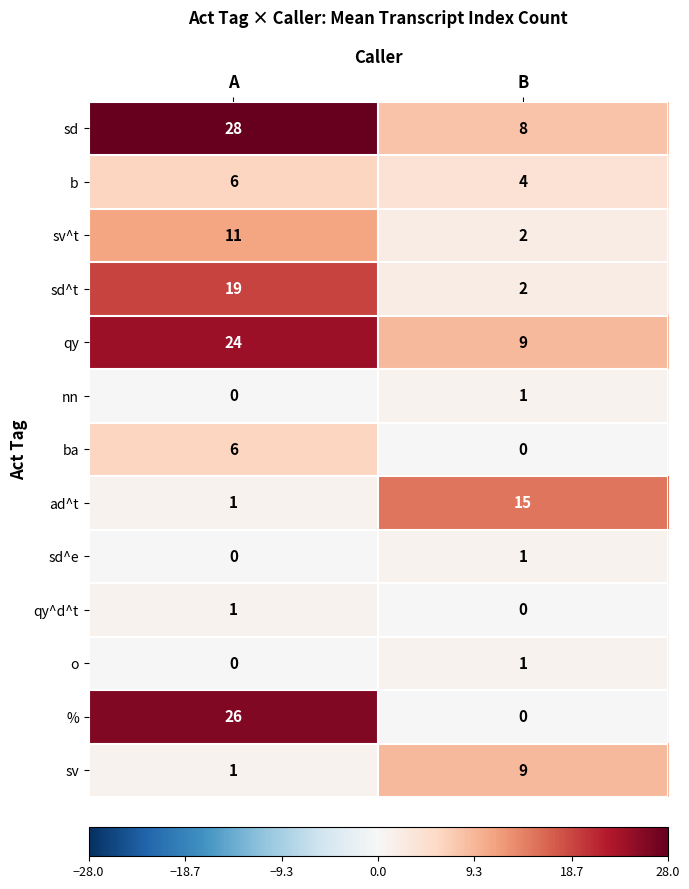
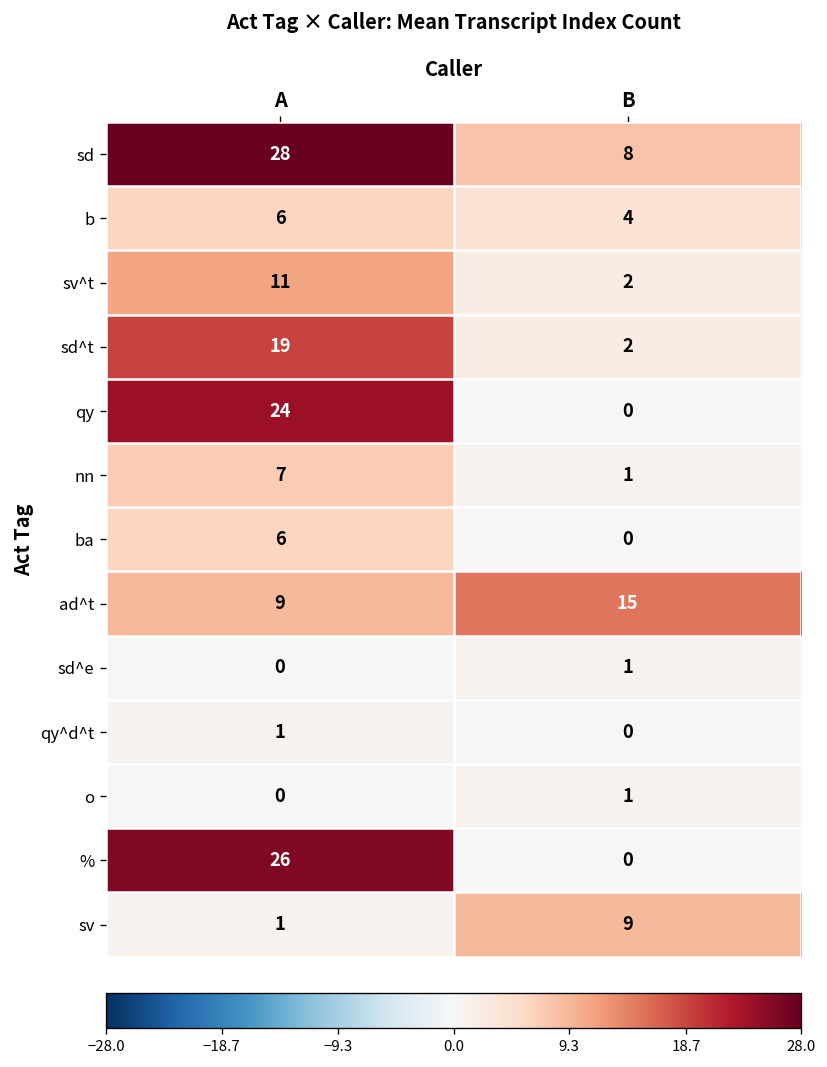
qy, B: 9 -> 0
nn, A: 0 -> 7
ad^t, A: 1 -> 9
